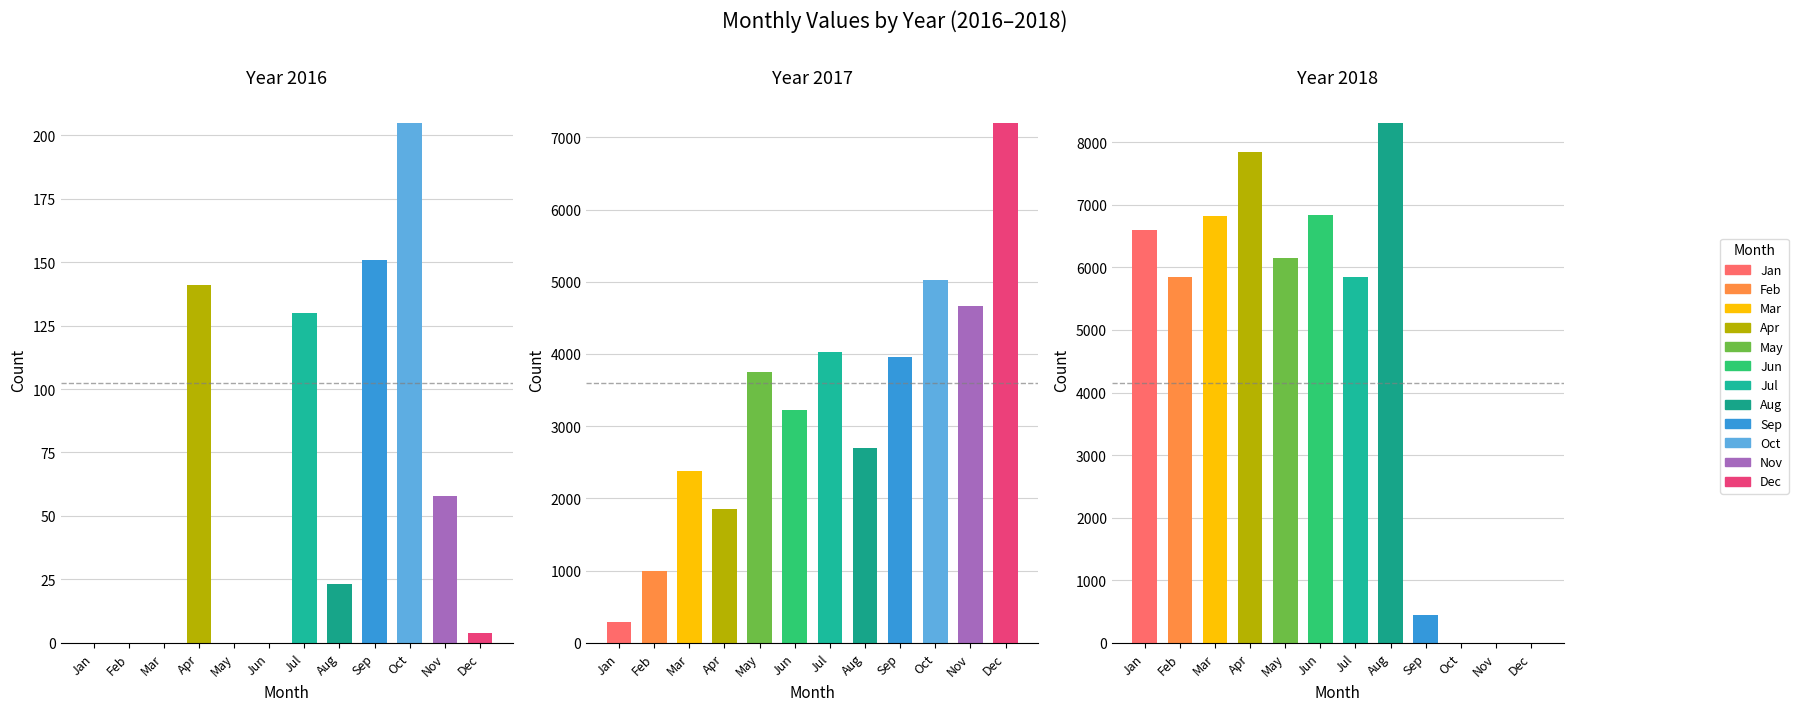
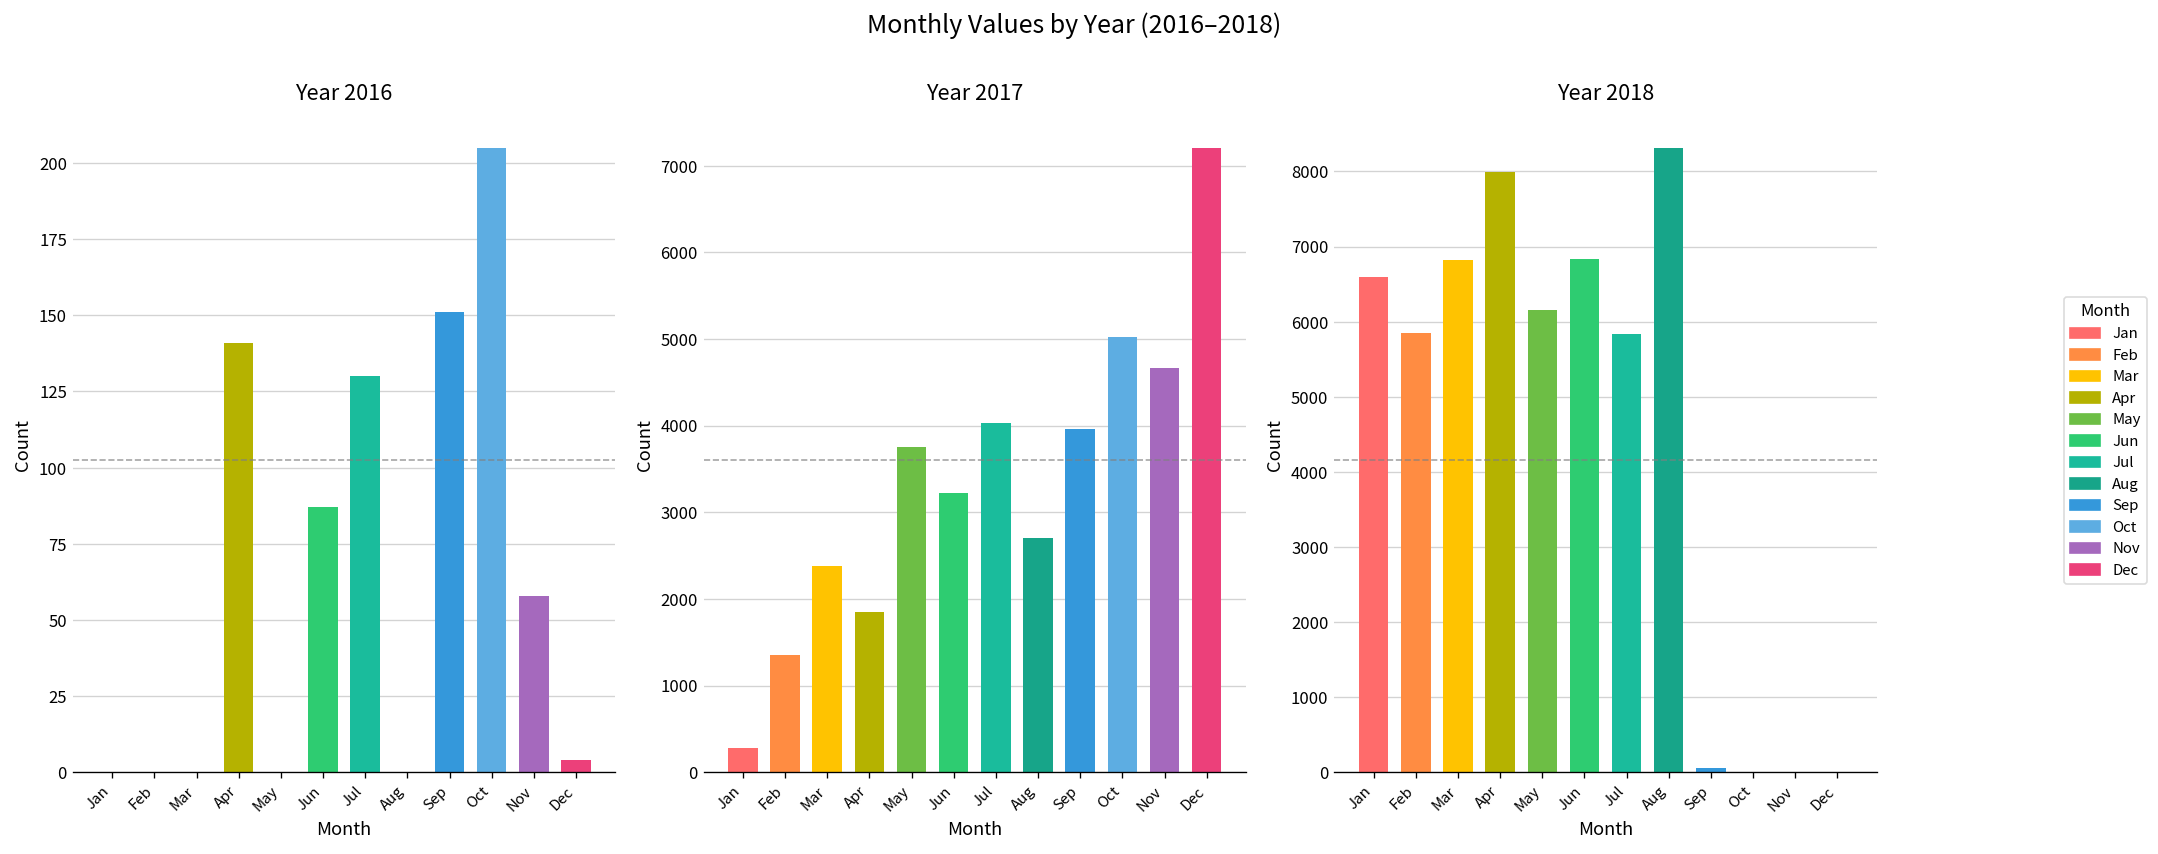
Year 2016, Jun: 0 -> 87
Year 2016, Aug: 23 -> 0
Year 2017, Feb: 1000 -> 1400
Year 2018, Apr: 7900 -> 8000
Year 2018, Sep: 400 -> 100
